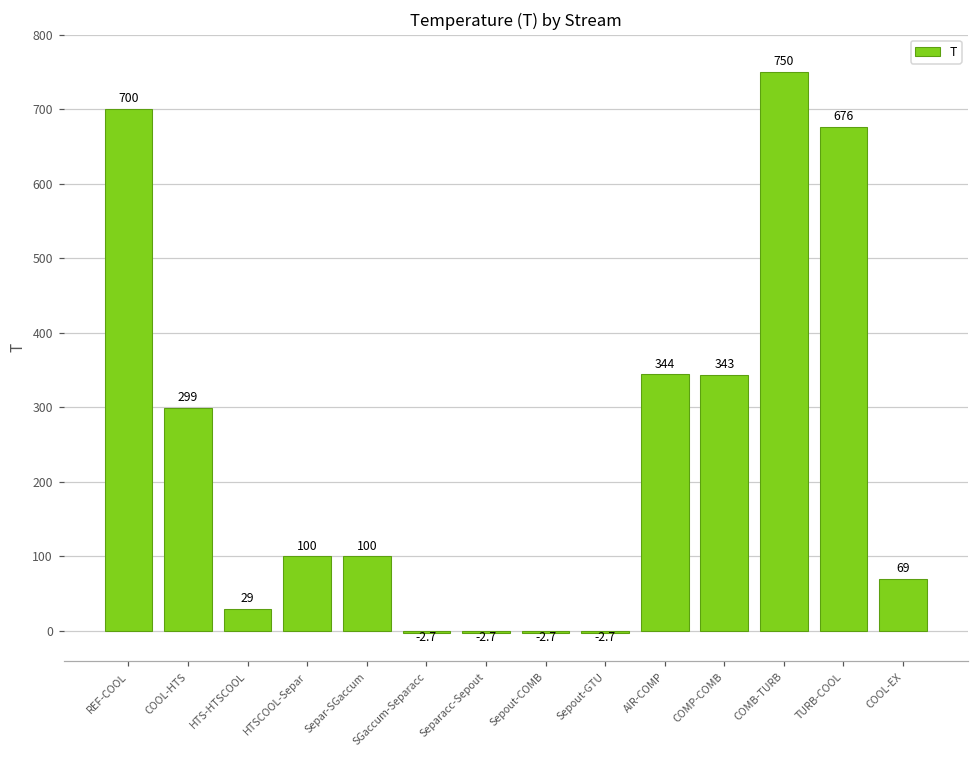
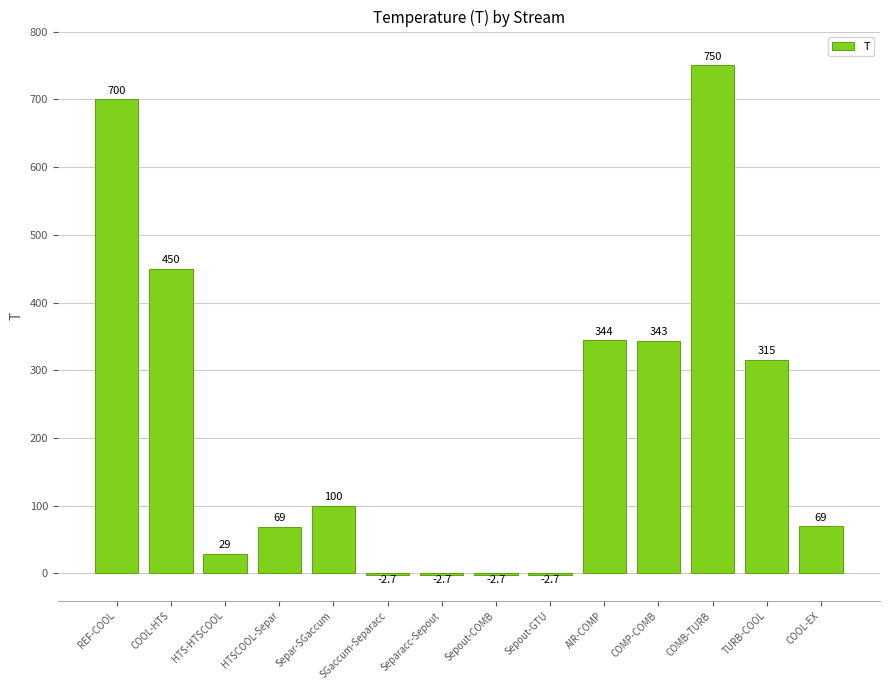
COOL-HTS: 299 -> 450
HTSCOOL-Separ: 100 -> 69
TURB-COOL: 676 -> 315
